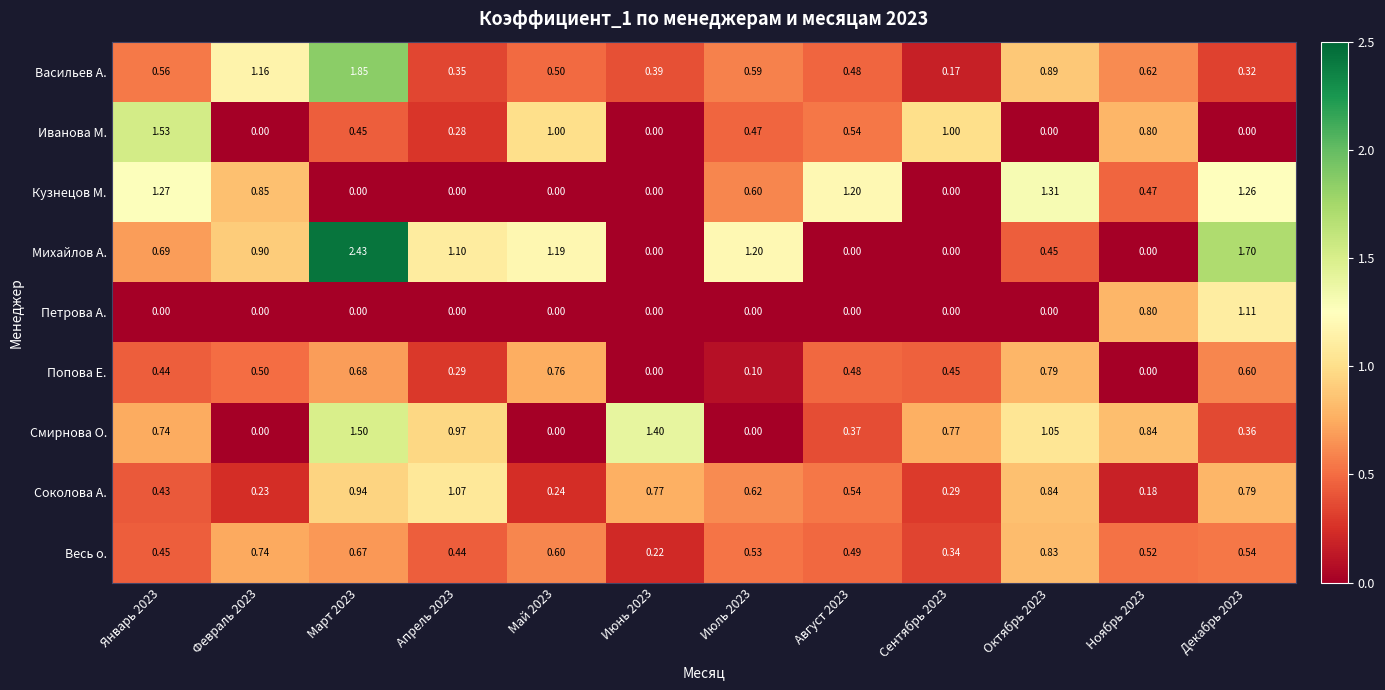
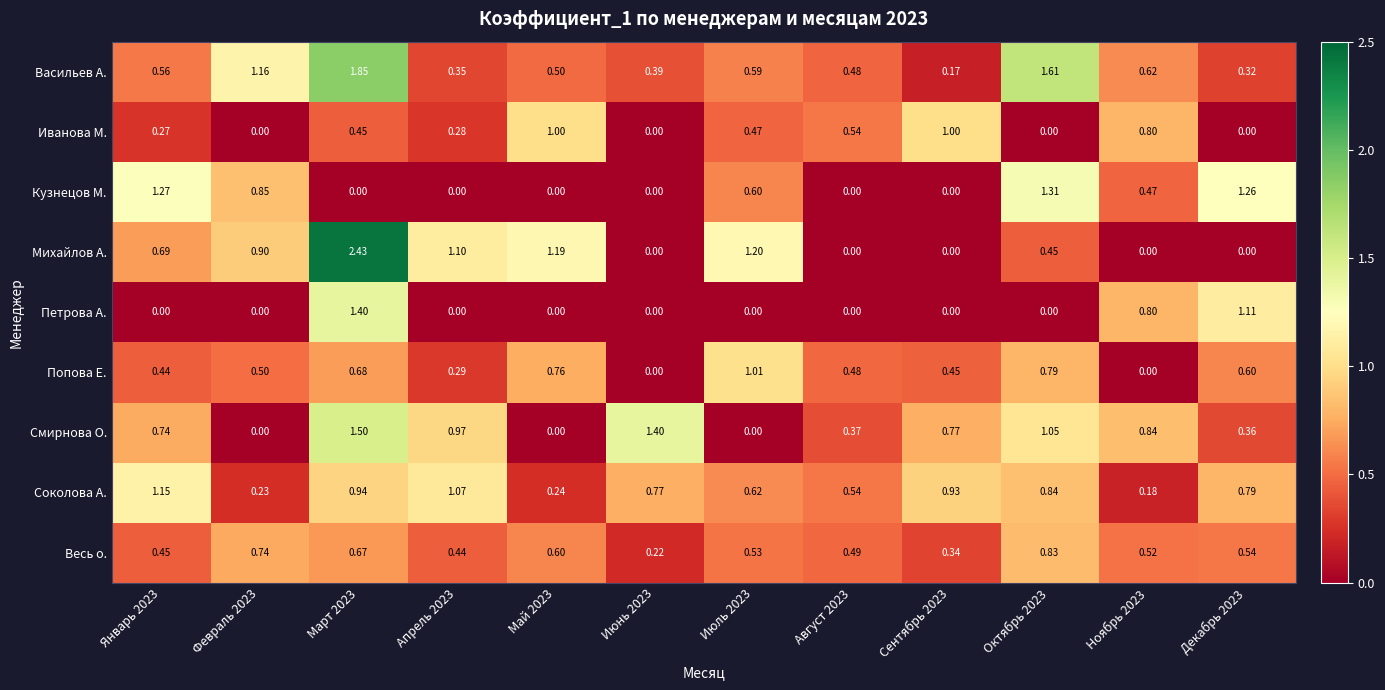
Васильев А., Октябрь 2023: 0.89 -> 1.61
Иванова М., Январь 2023: 1.53 -> 0.27
Кузнецов М., Август 2023: 1.20 -> 0.00
Михайлов А., Декабрь 2023: 1.70 -> 0.00
Петрова А., Март 2023: 0.00 -> 1.40
Попова Е., Июль 2023: 0.10 -> 1.01
Соколова А., Январь 2023: 0.43 -> 1.15
Соколова А., Сентябрь 2023: 0.29 -> 0.93
